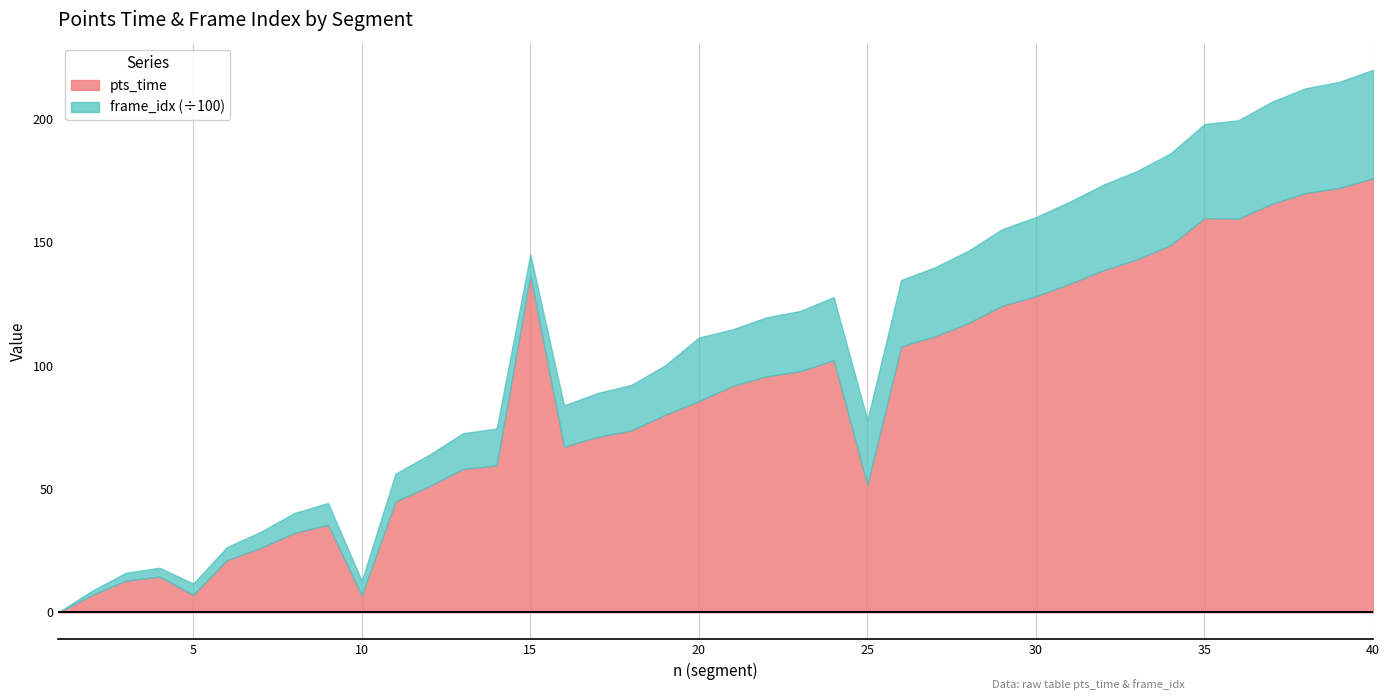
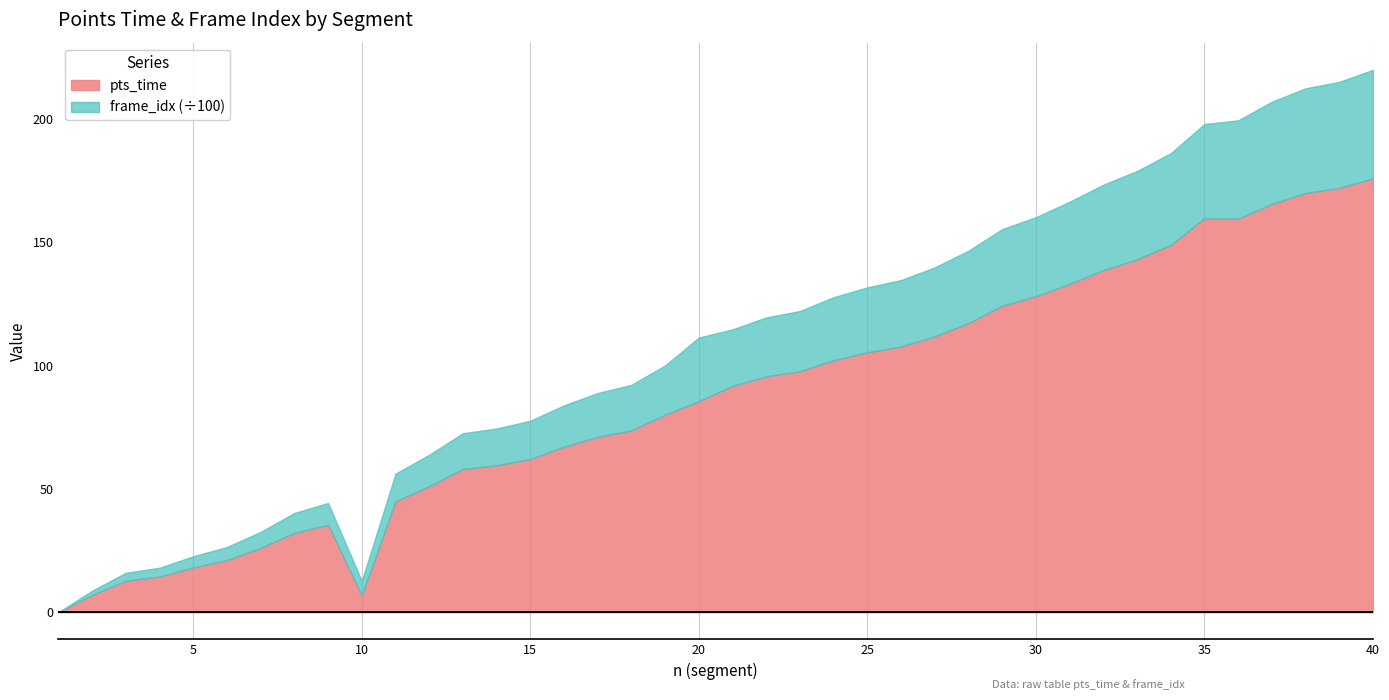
pts_time, 5: 7 -> 18
pts_time, 15: 136 -> 62
frame_idx (÷100), 15: 9 -> 16
pts_time, 25: 52 -> 105
